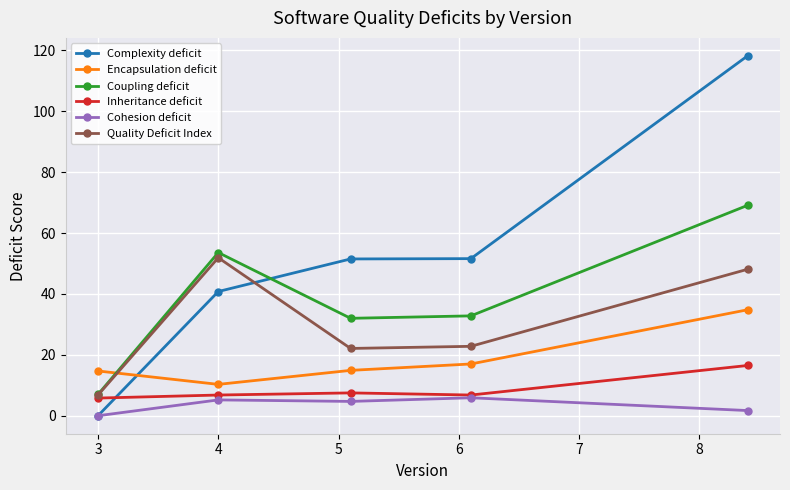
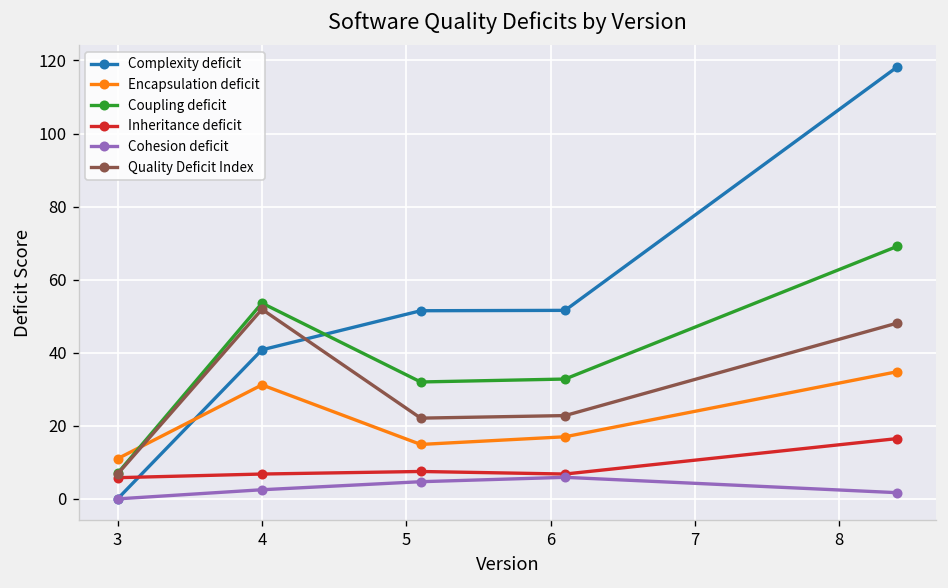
Encapsulation deficit, 3: 15 -> 11
Encapsulation deficit, 4: 10 -> 31
Cohesion deficit, 4: 5 -> 3
